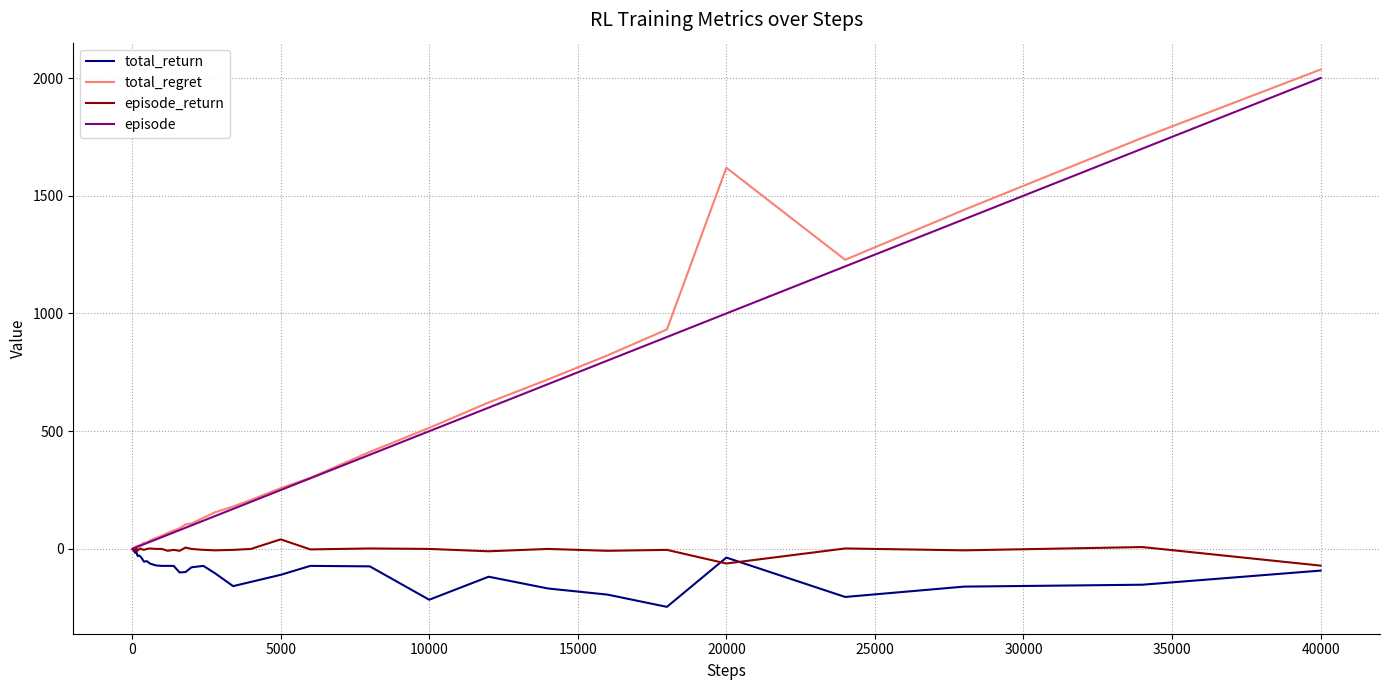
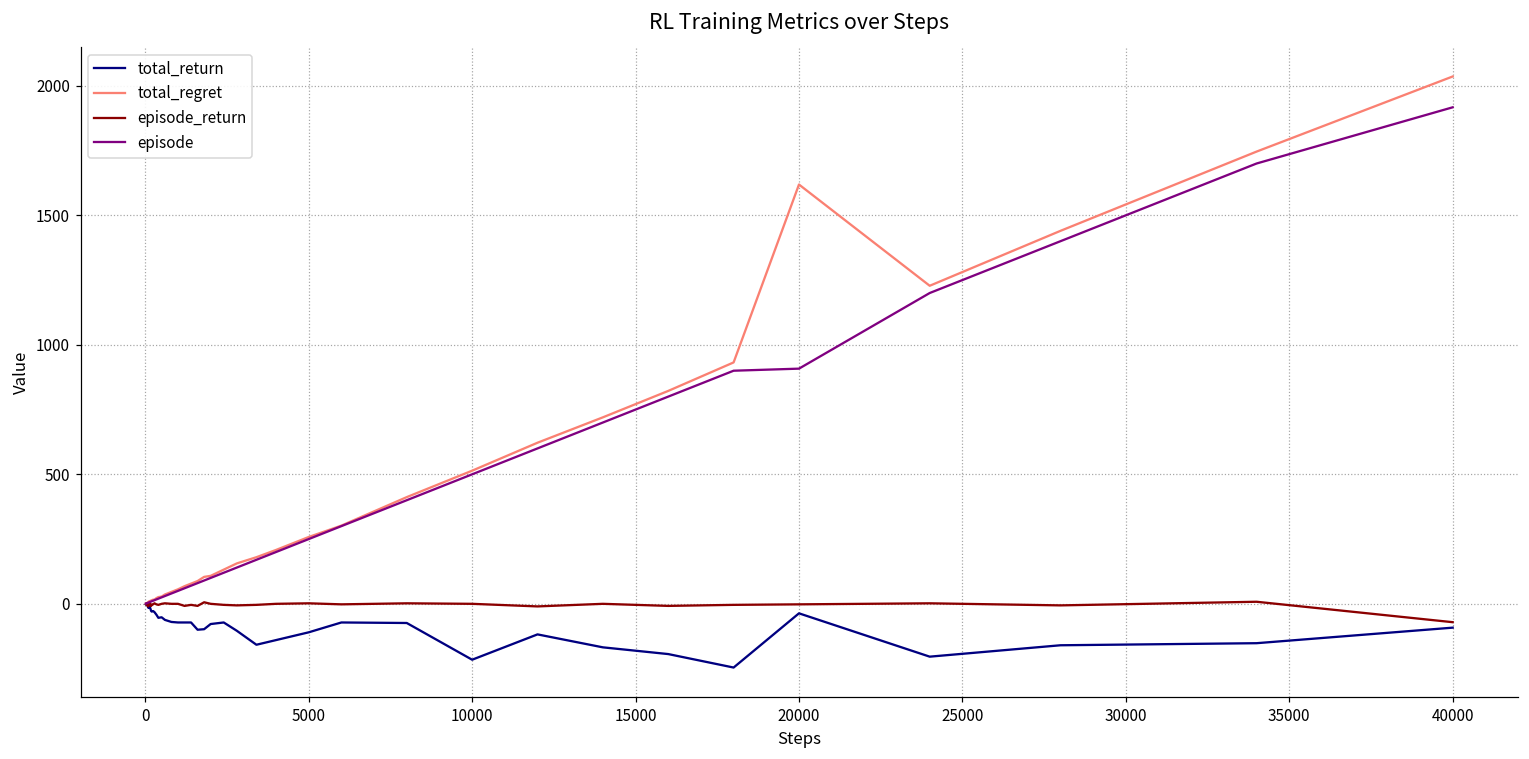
episode_return, 5000: 40 -> 0
episode_return, 20000: -60 -> 0
episode, 20000: 1000 -> 910
episode, 40000: 2000 -> 1920
